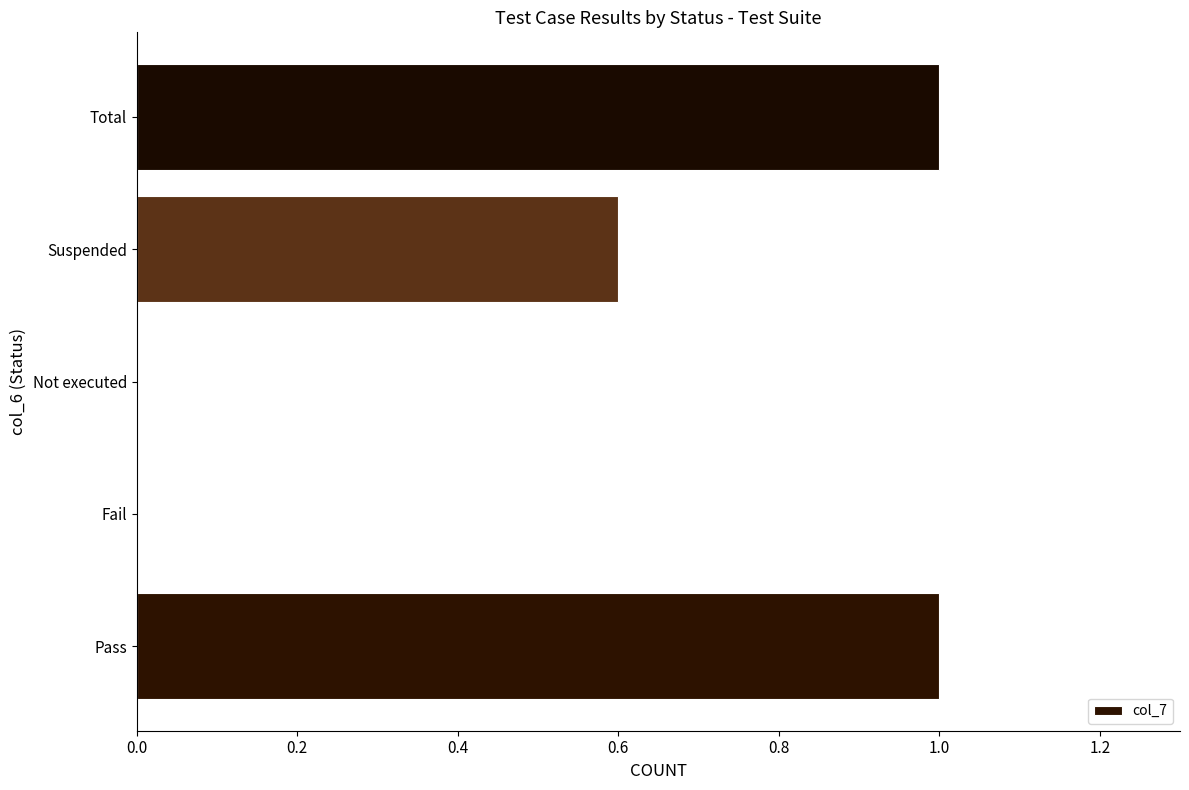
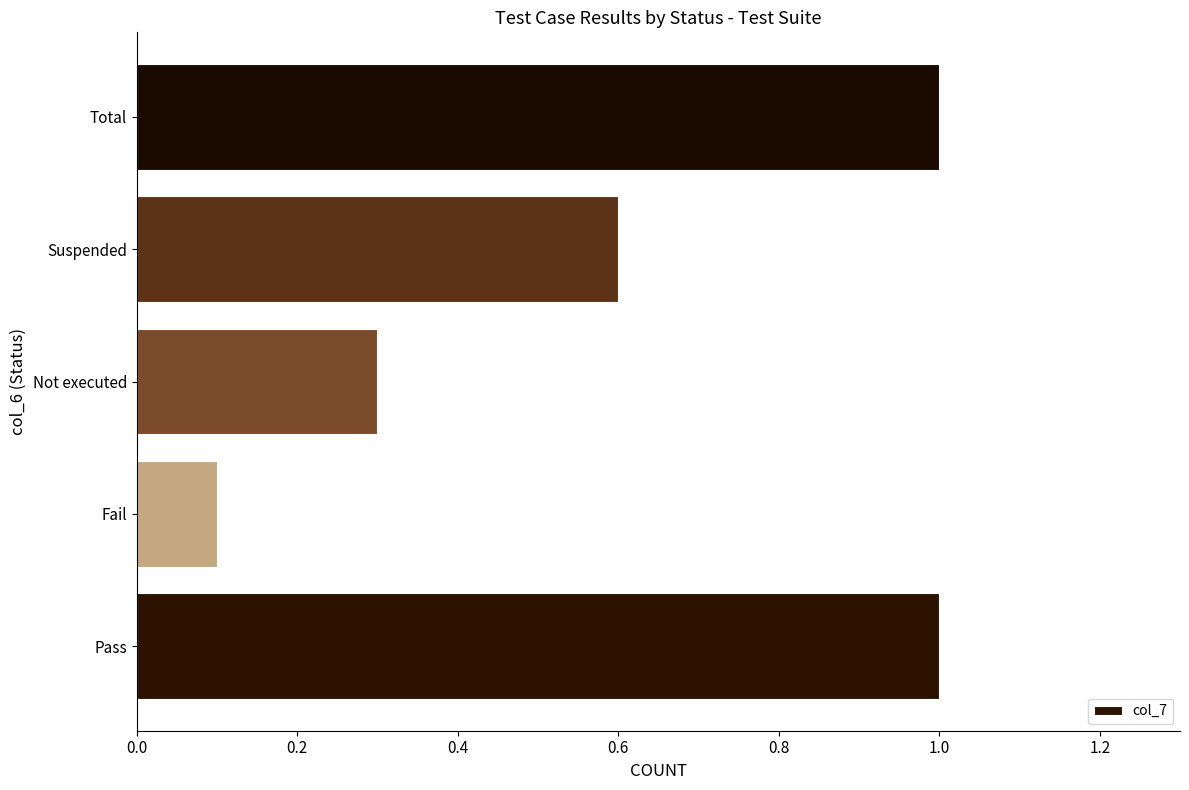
Not executed: 0.0 -> 0.3
Fail: 0.0 -> 0.1
